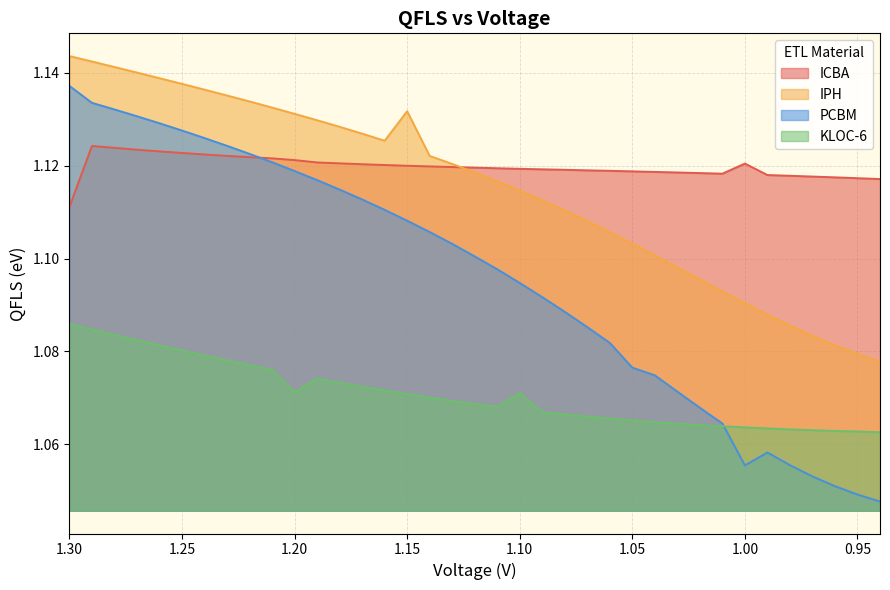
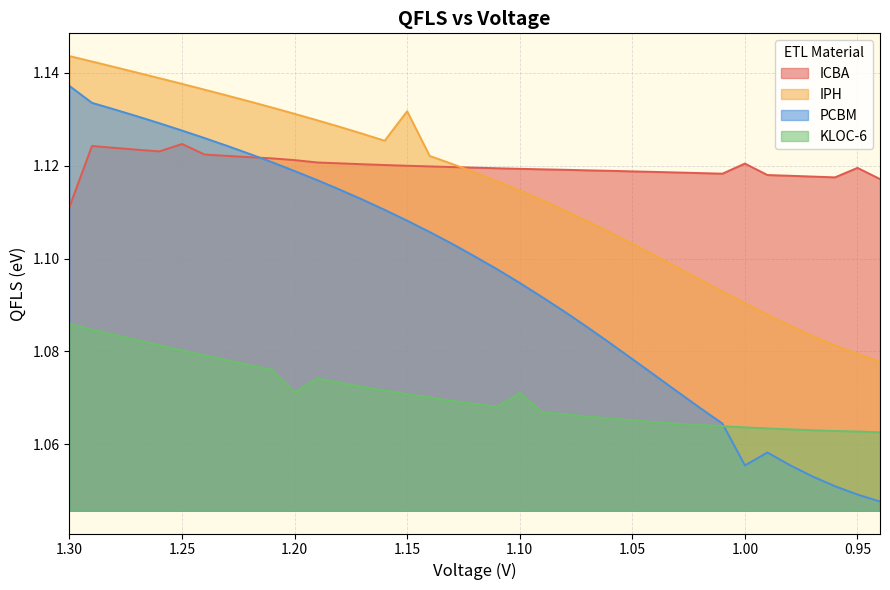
ICBA, 1.25: 1.123 -> 1.125
PCBM, 1.05: 1.076 -> 1.078
ICBA, 0.95: 1.117 -> 1.120
